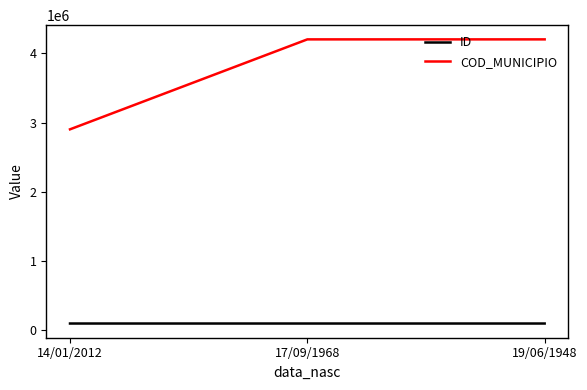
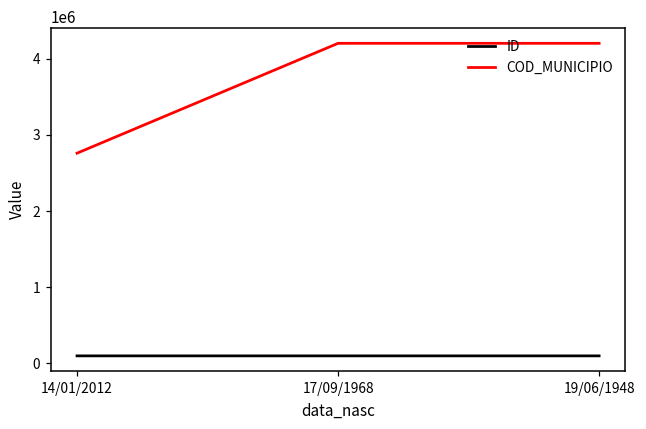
COD_MUNICIPIO, 14/01/2012: 2900000 -> 2800000
